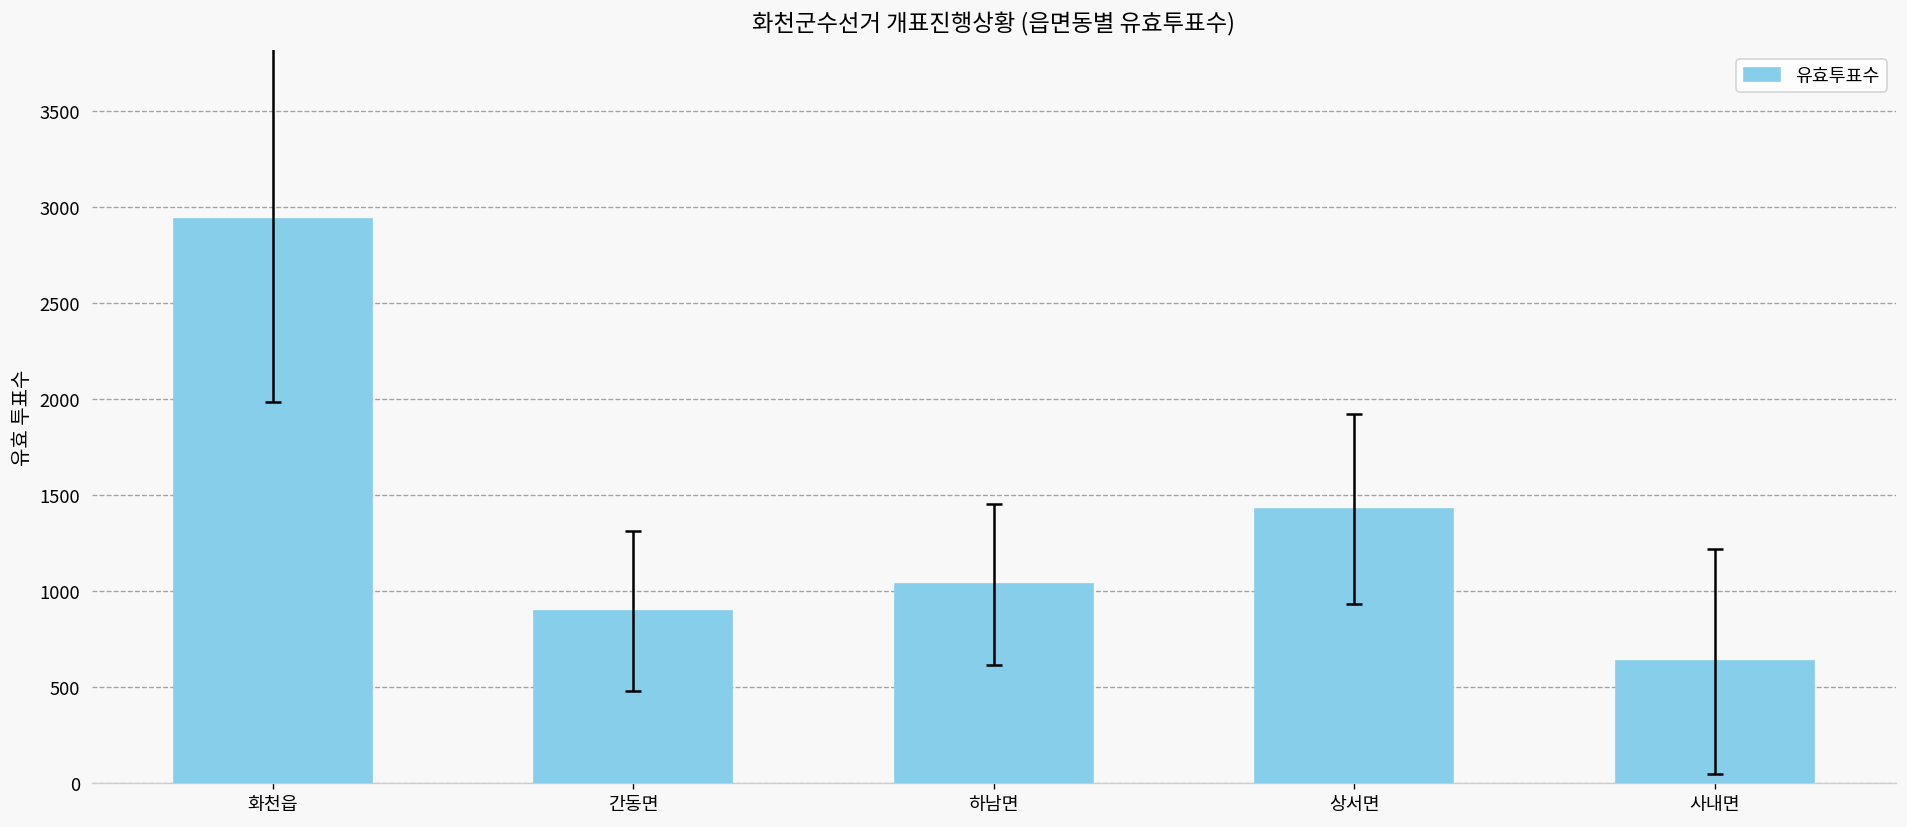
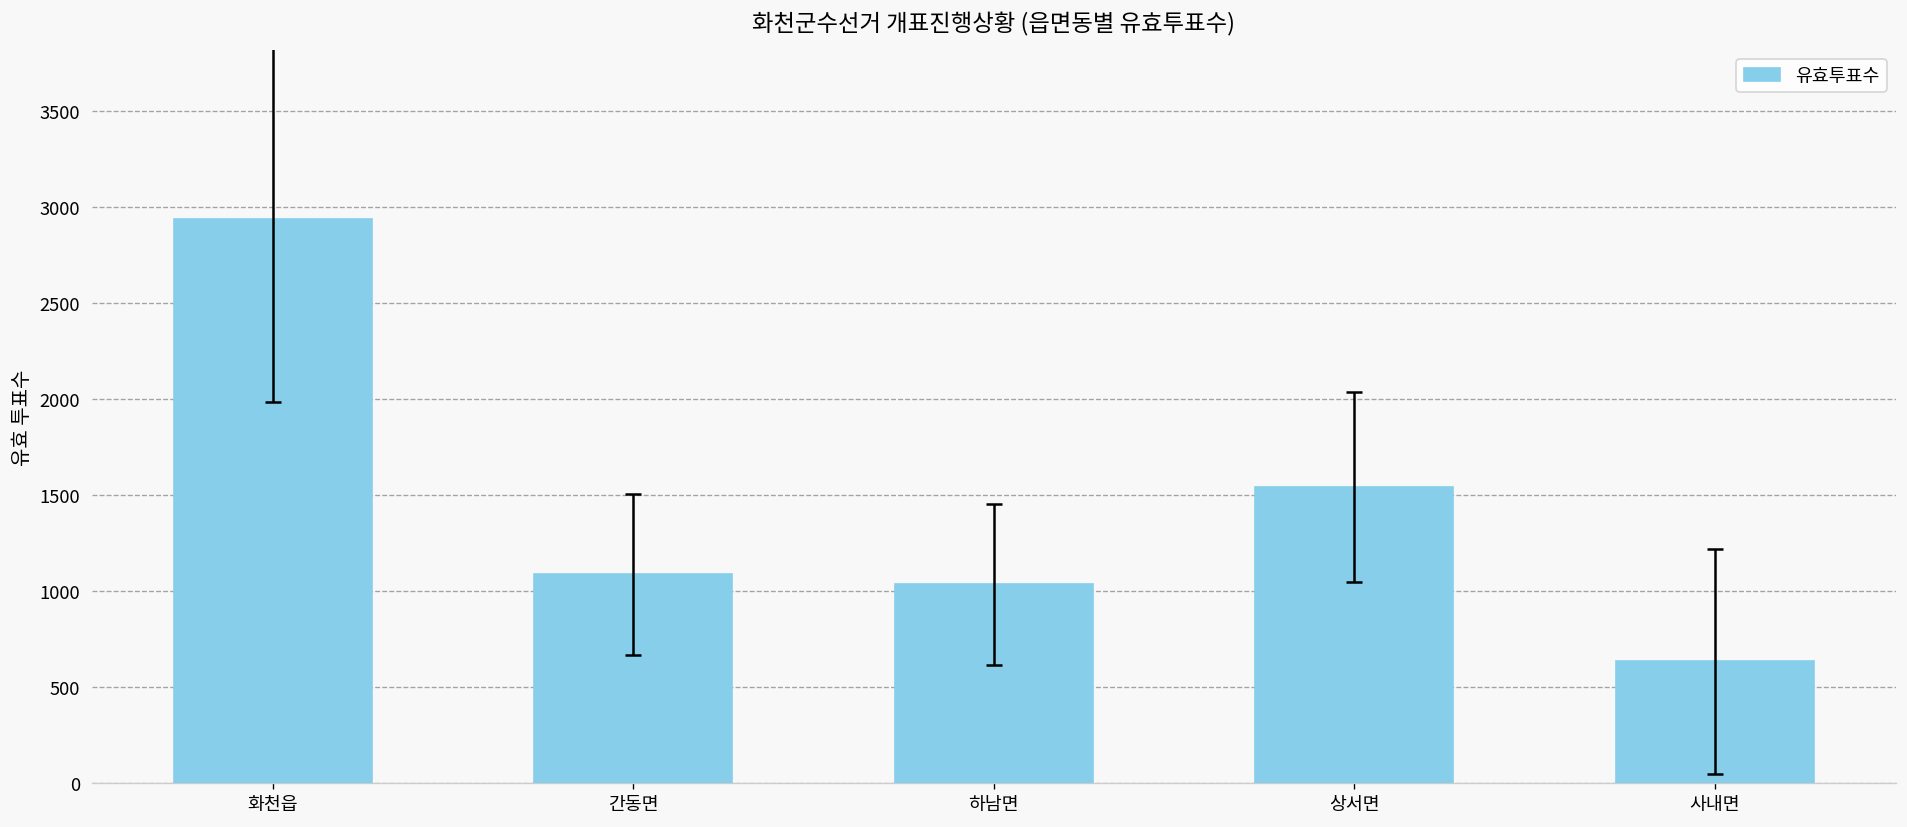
유효투표수, 간동면: 900 -> 1090
유효투표수, 상서면: 1430 -> 1540
